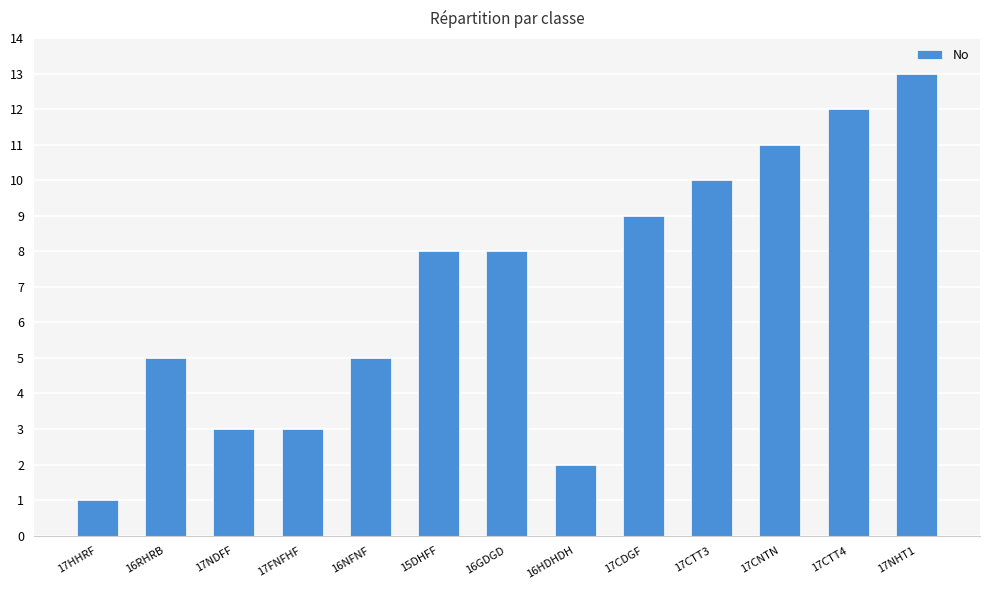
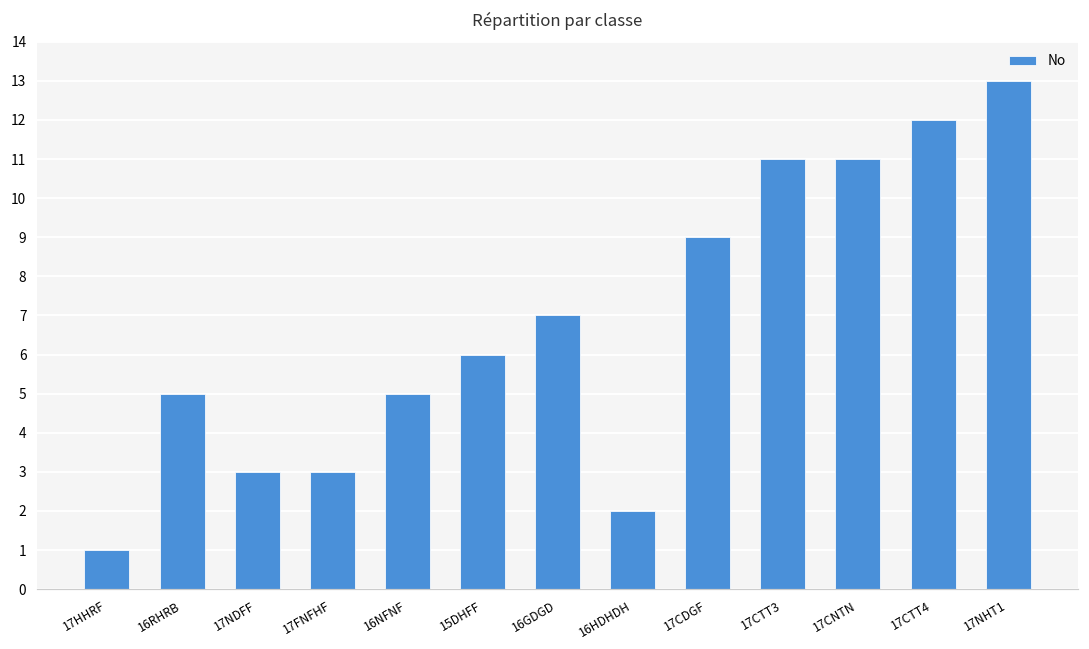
15DHFF: 8 -> 6
16GDGD: 8 -> 7
17CTT3: 10 -> 11
